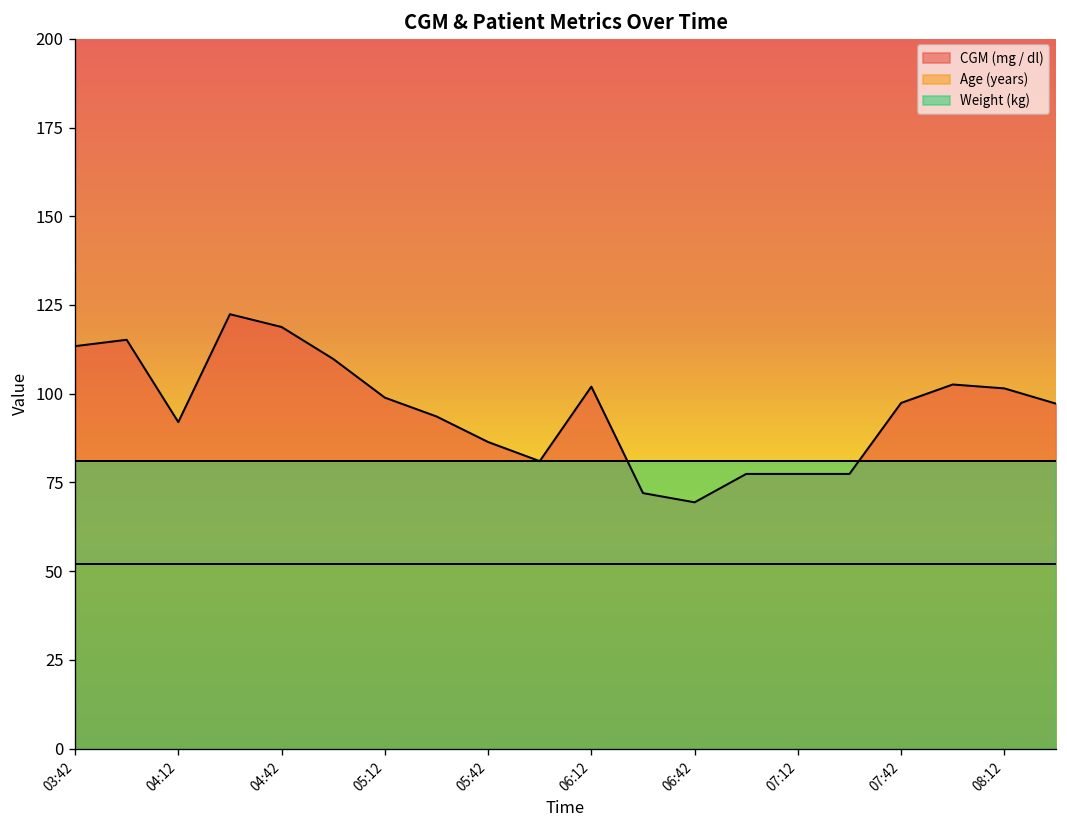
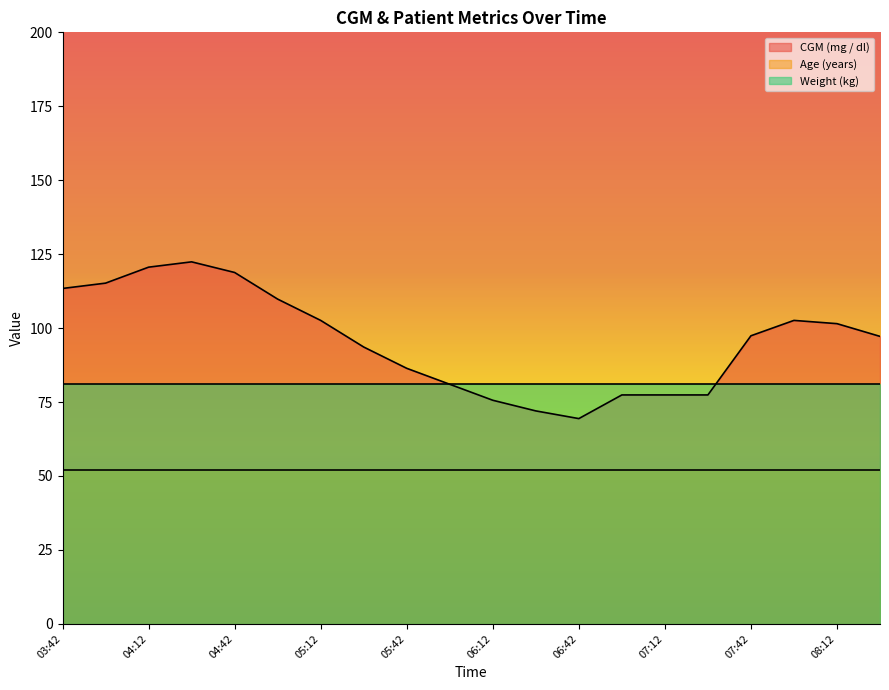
CGM (mg / dl), 04:12: 92 -> 121
CGM (mg / dl), 05:12: 99 -> 103
CGM (mg / dl), 06:12: 102 -> 76
